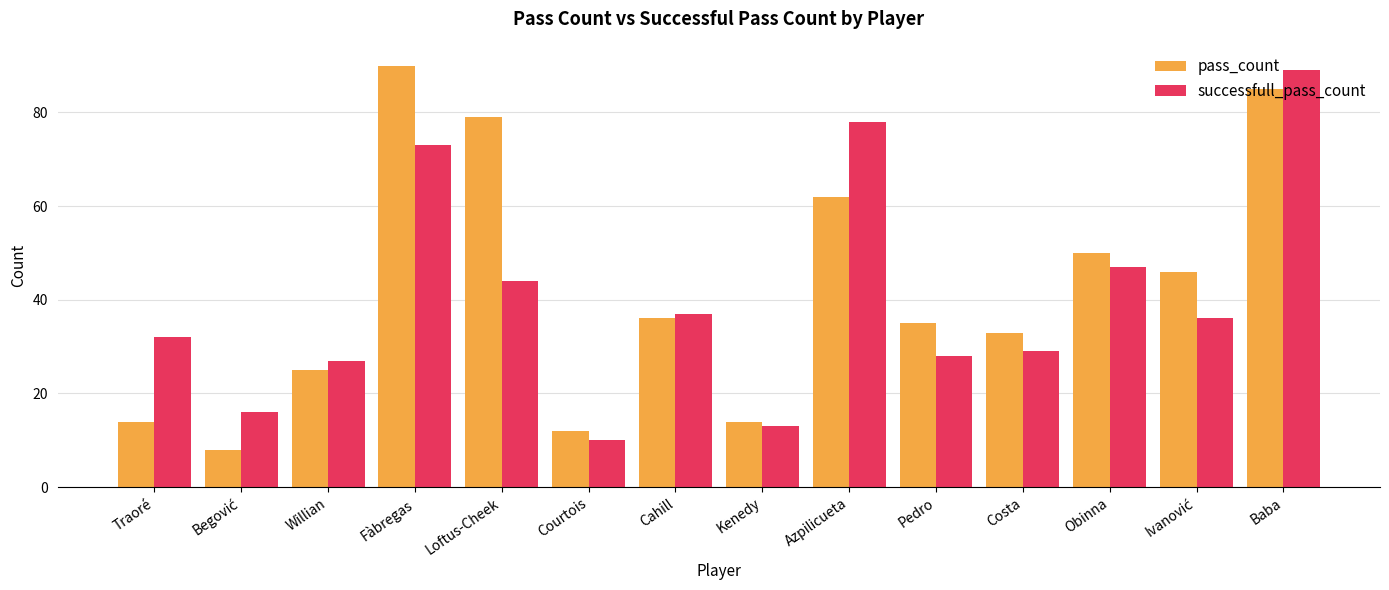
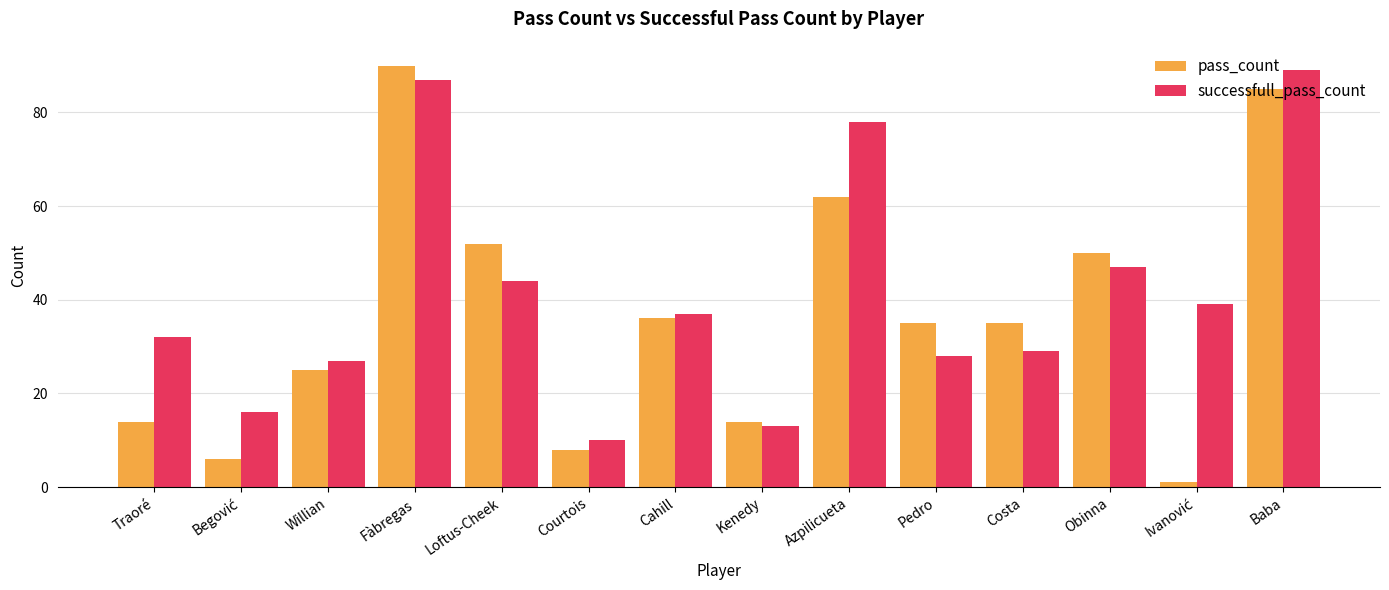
pass_count, Begović: 8 -> 6
successfull_pass_count, Fàbregas: 73 -> 87
pass_count, Loftus-Cheek: 79 -> 52
pass_count, Courtois: 12 -> 8
pass_count, Costa: 33 -> 35
pass_count, Ivanović: 46 -> 1
successfull_pass_count, Ivanović: 36 -> 39
